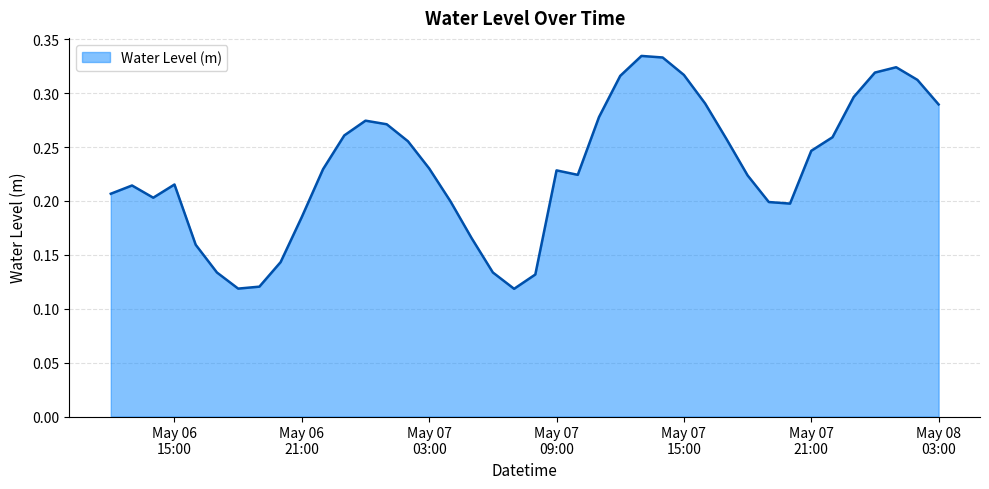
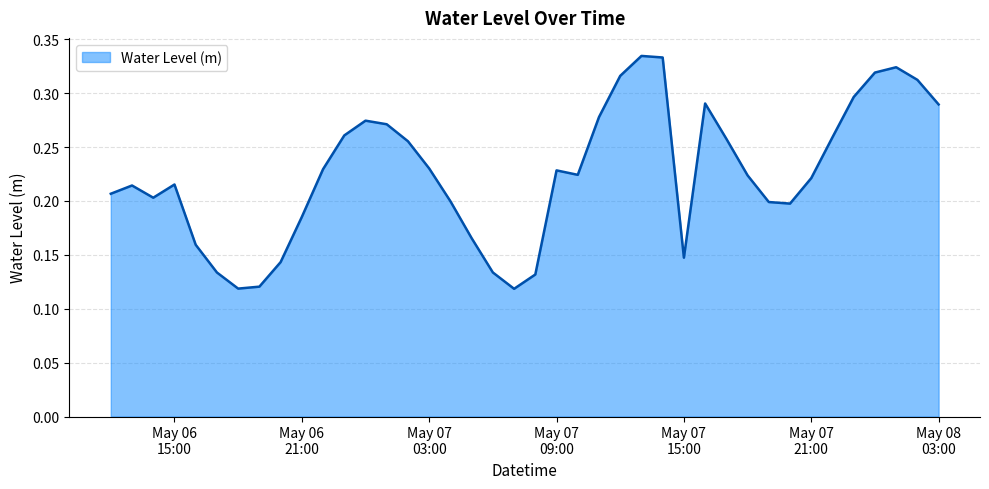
May 07 15:00: 0.317 -> 0.147
May 07 21:00: 0.246 -> 0.221
